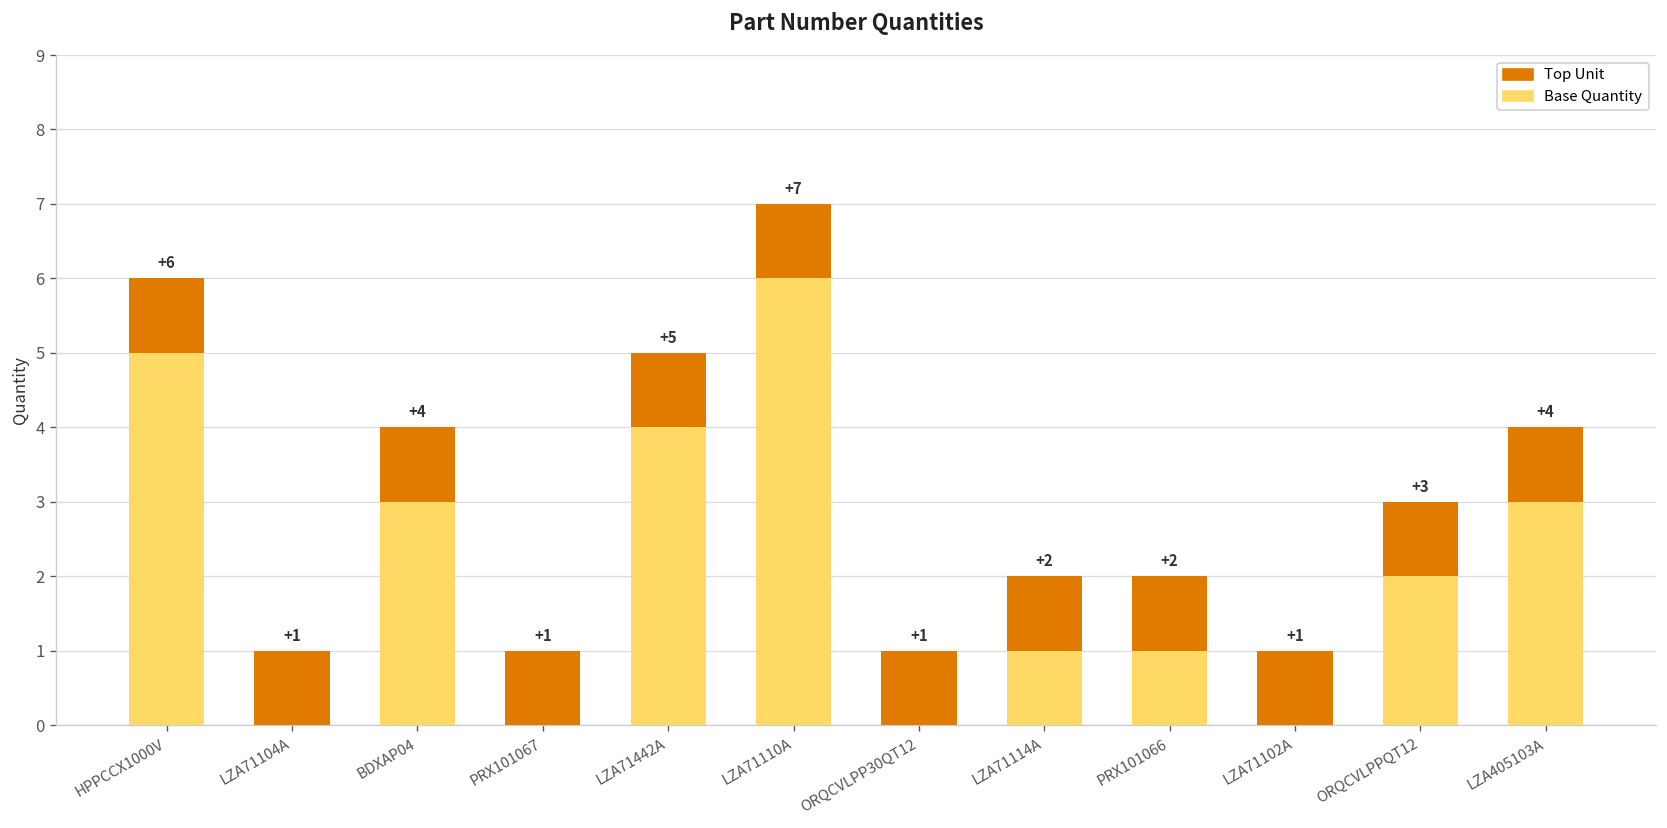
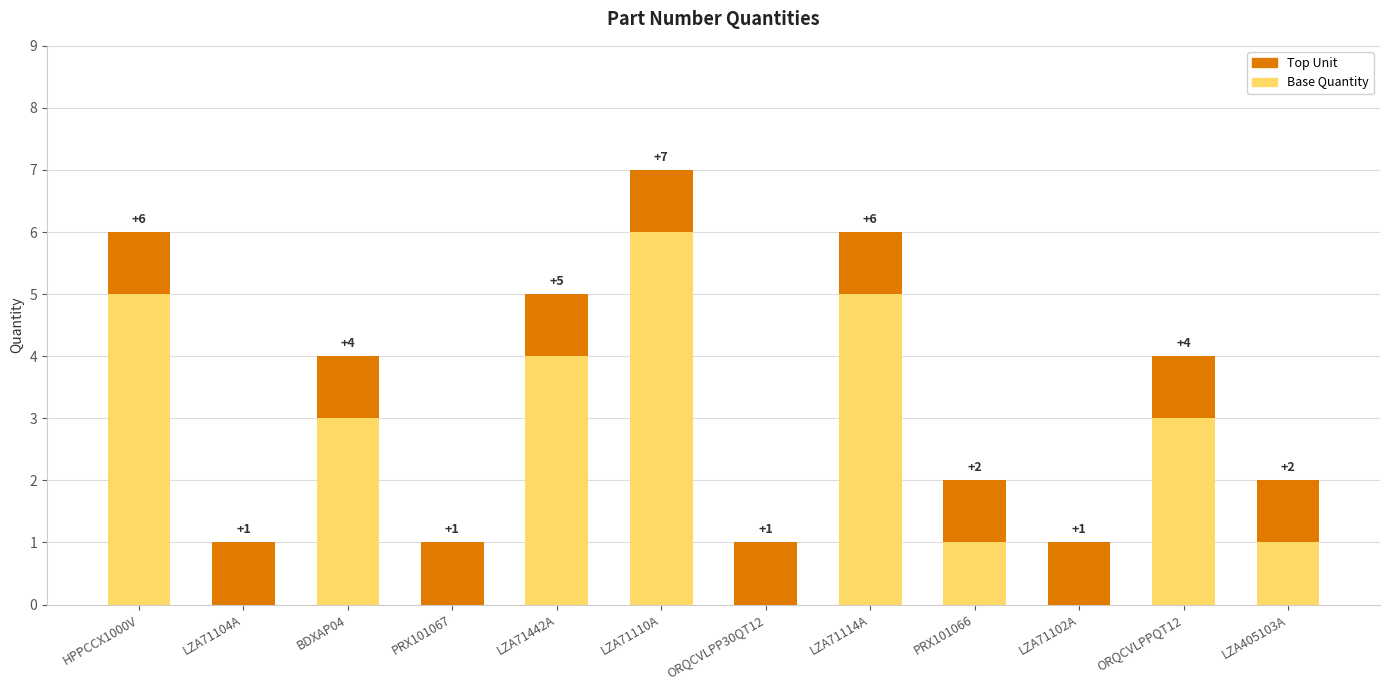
Base Quantity, LZA71114A: +2 -> +6
Base Quantity, ORQCVLPPQT12: +3 -> +4
Base Quantity, LZA405103A: +4 -> +2
